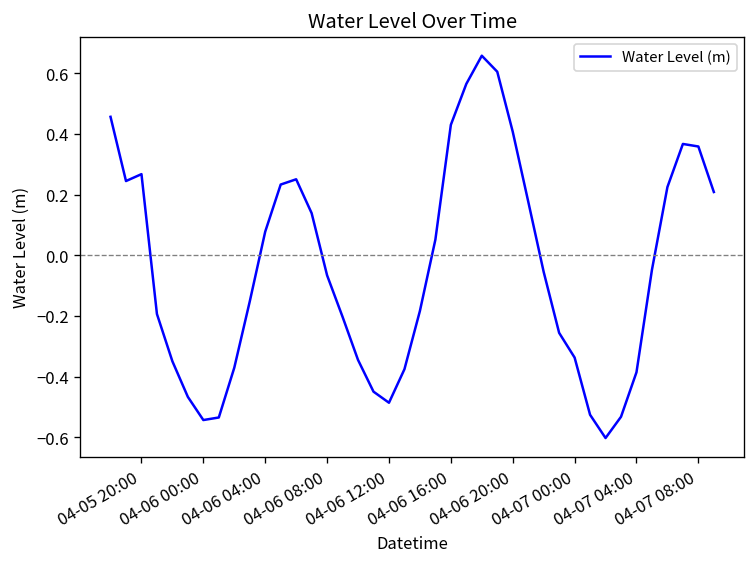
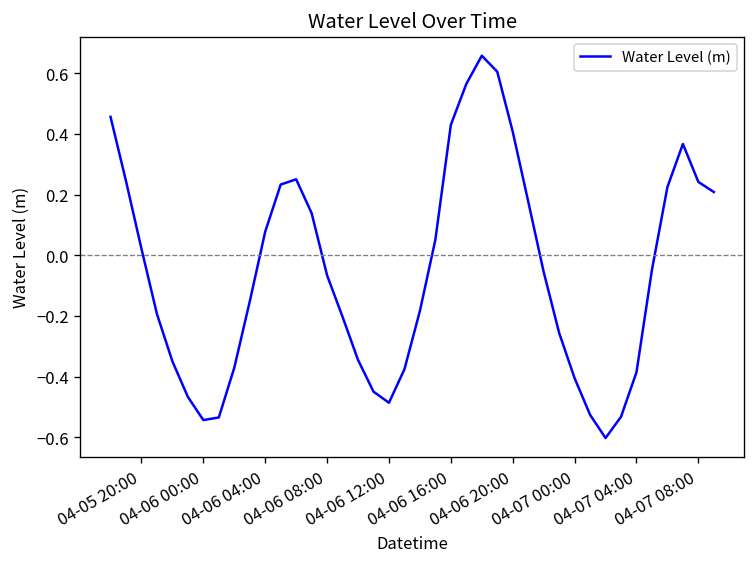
04-05 20:00: 0.27 -> 0.02
04-07 00:00: -0.34 -> -0.41
04-07 08:00: 0.36 -> 0.24
